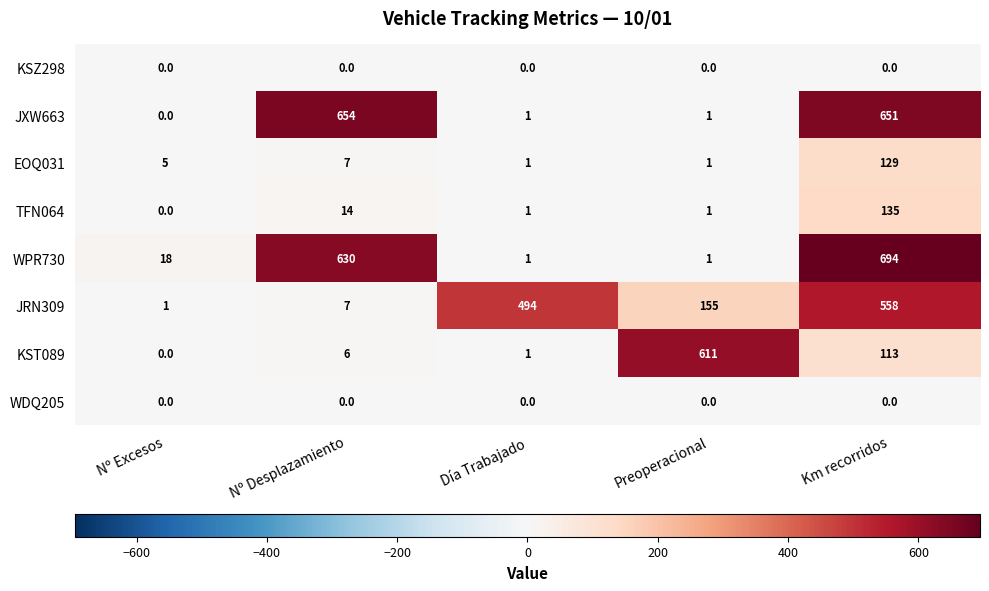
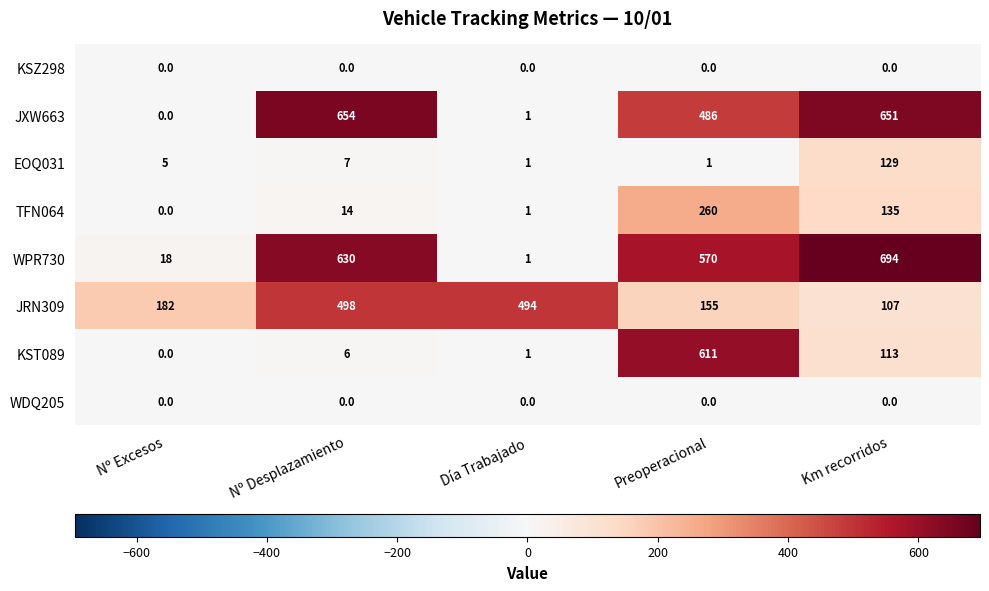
JXW663, Preoperacional: 1 -> 486
TFN064, Preoperacional: 1 -> 260
WPR730, Preoperacional: 1 -> 570
JRN309, Nº Excesos: 1 -> 182
JRN309, Nº Desplazamiento: 7 -> 498
JRN309, Km recorridos: 558 -> 107
